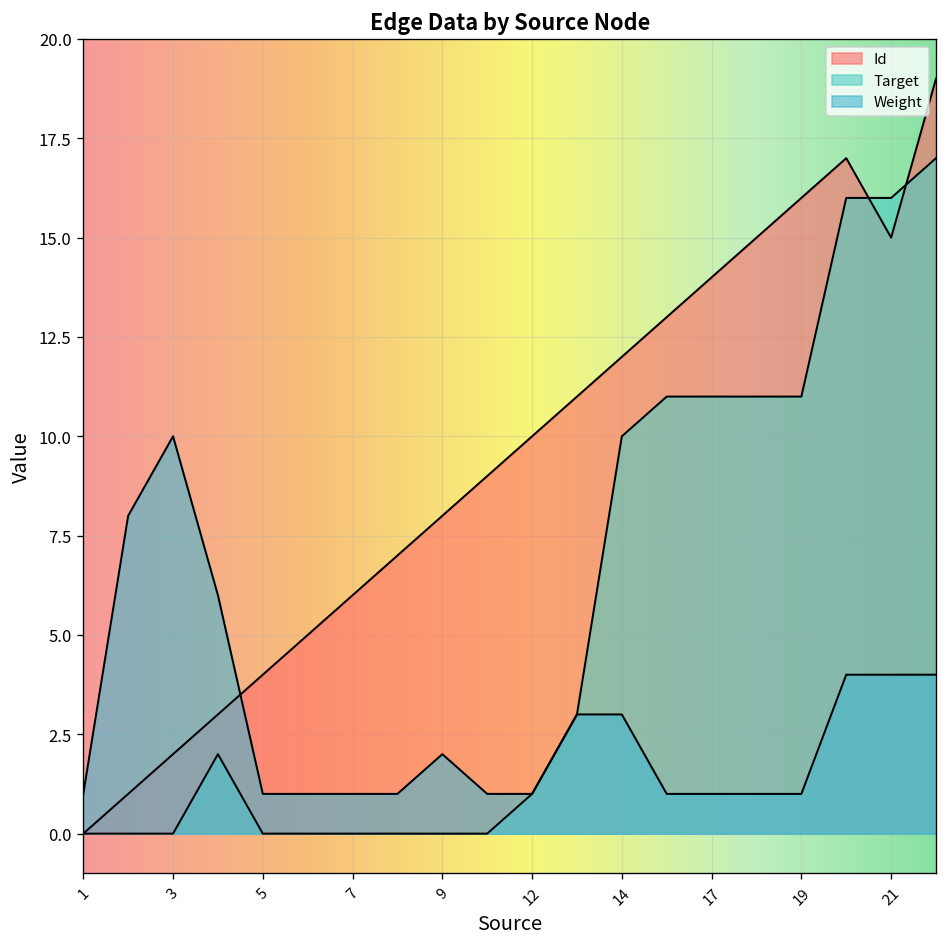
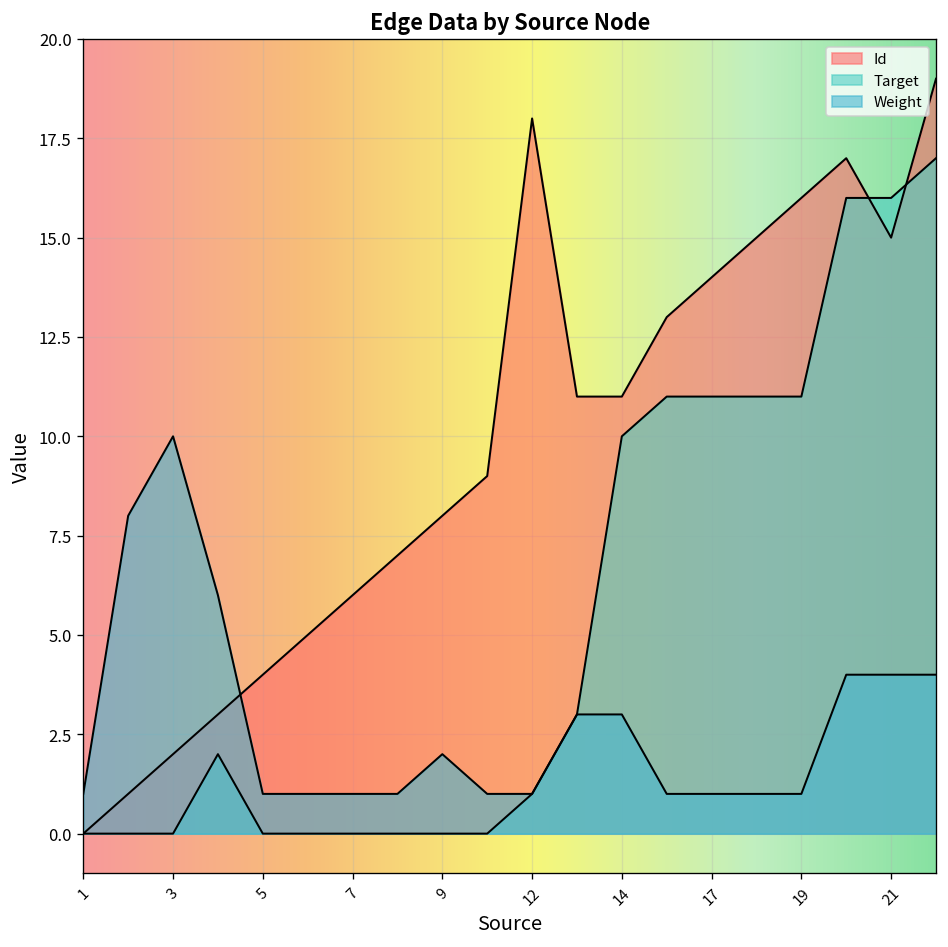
Id, 12: 10 -> 18
Id, 14: 12 -> 11
